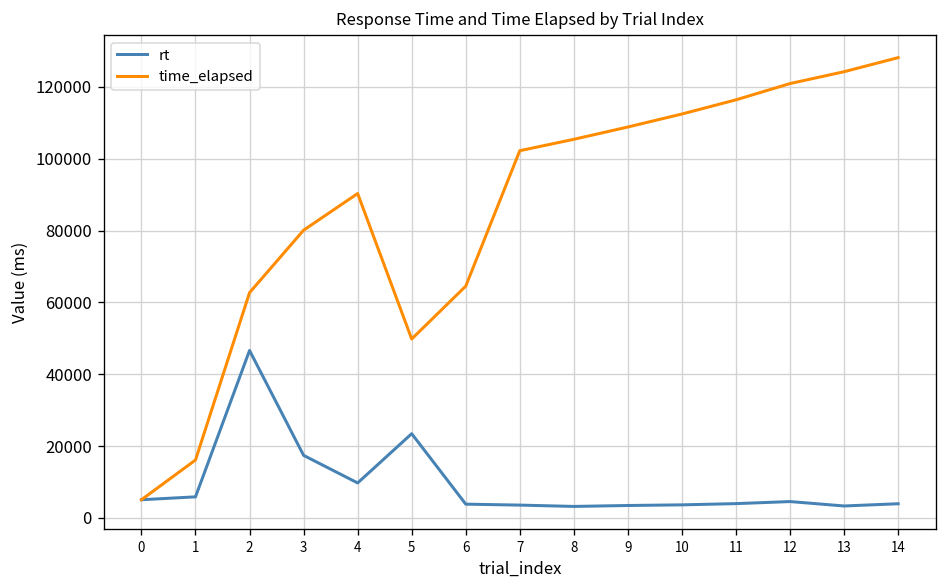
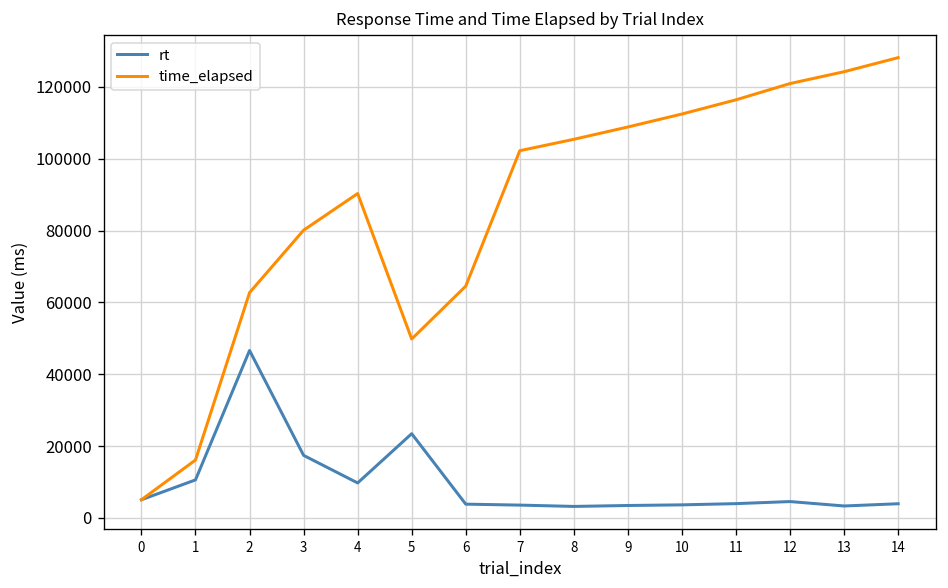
rt, 1: 6000 -> 11000
